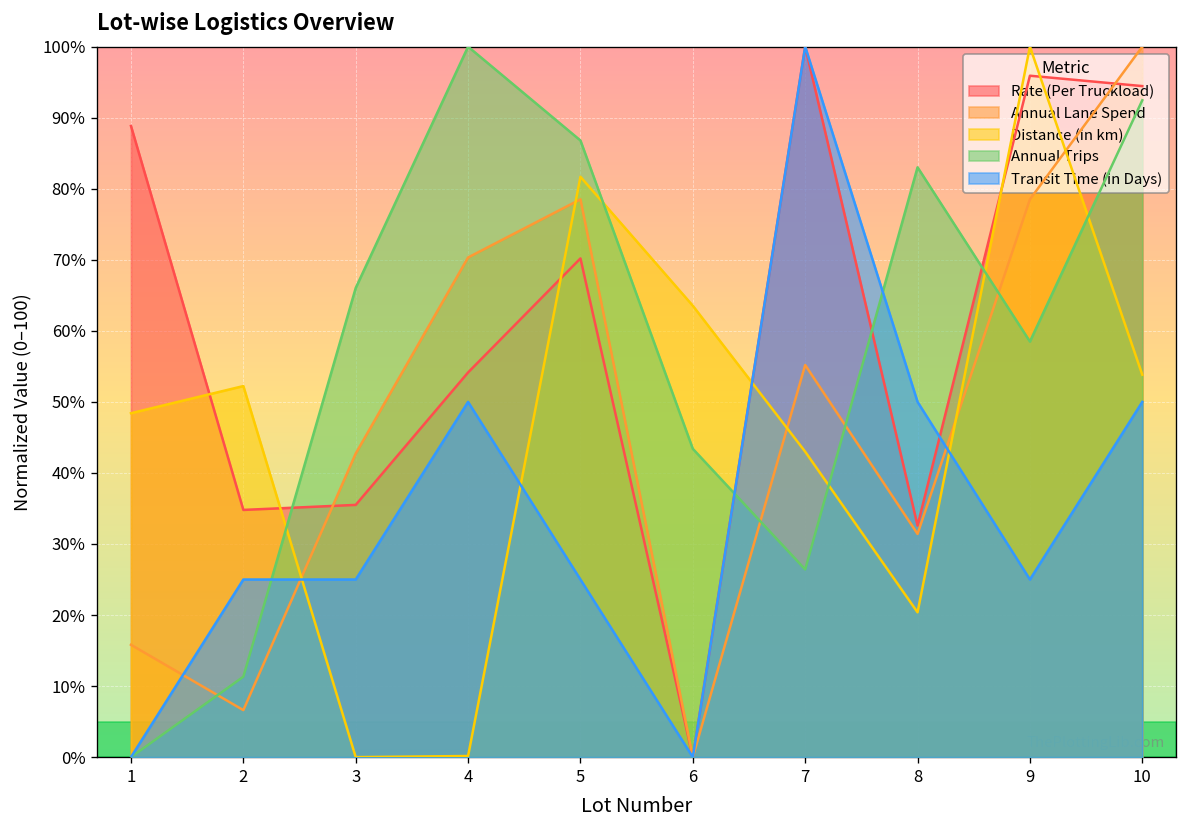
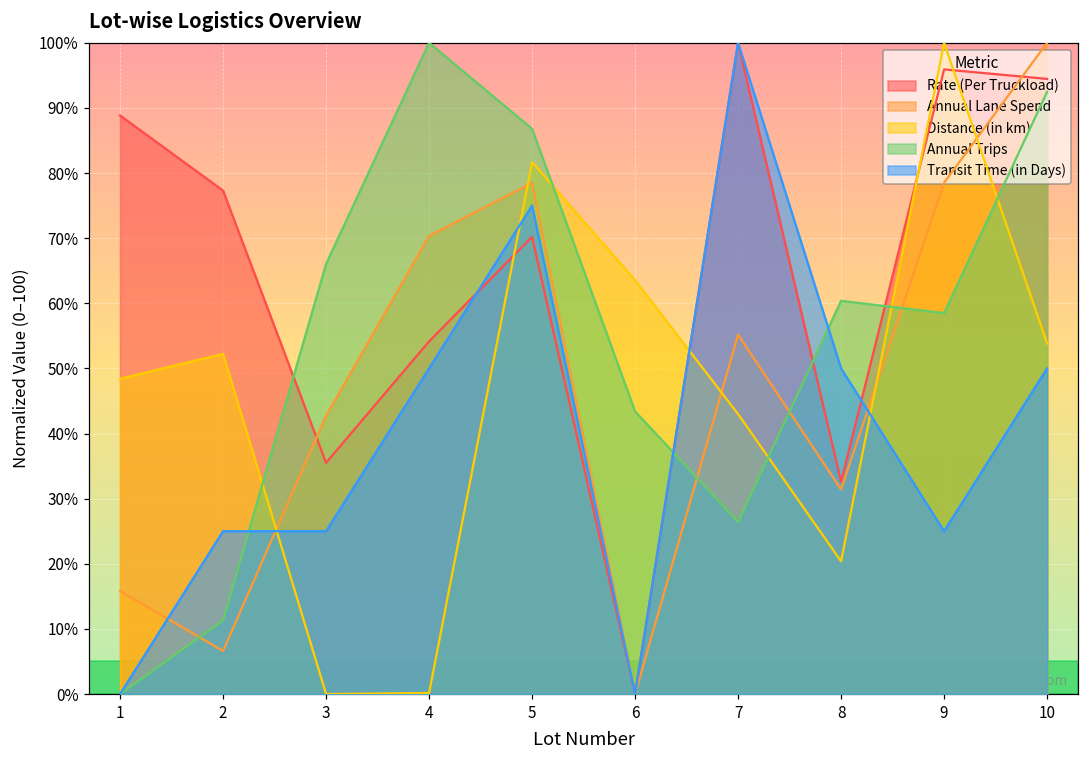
Rate (Per Truckload), 2: 35% -> 77%
Transit Time (in Days), 5: 25% -> 75%
Annual Trips, 8: 83% -> 60%
